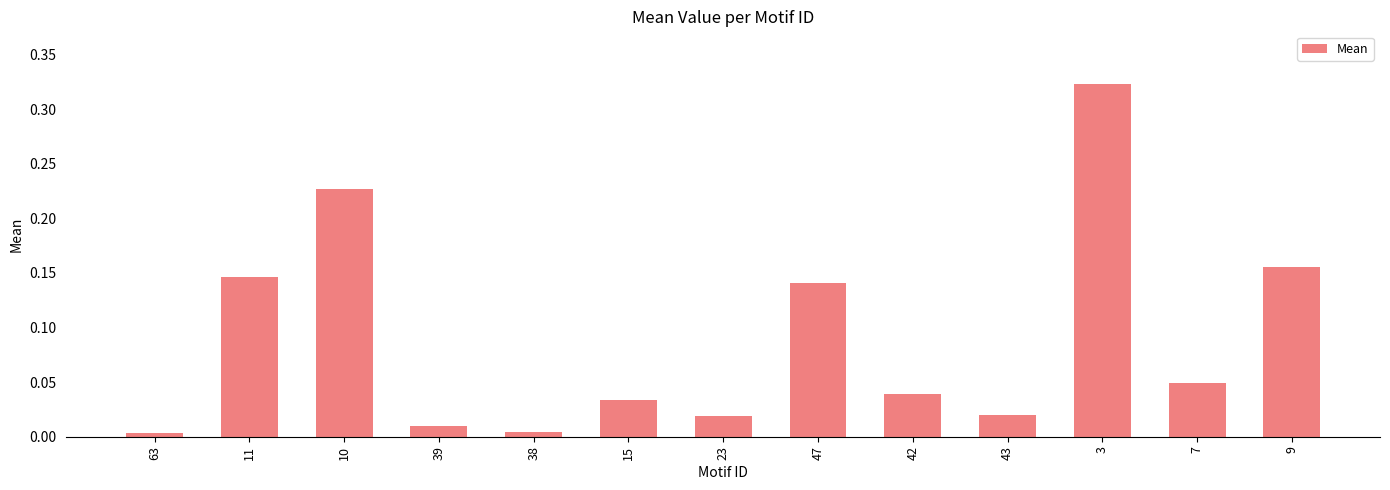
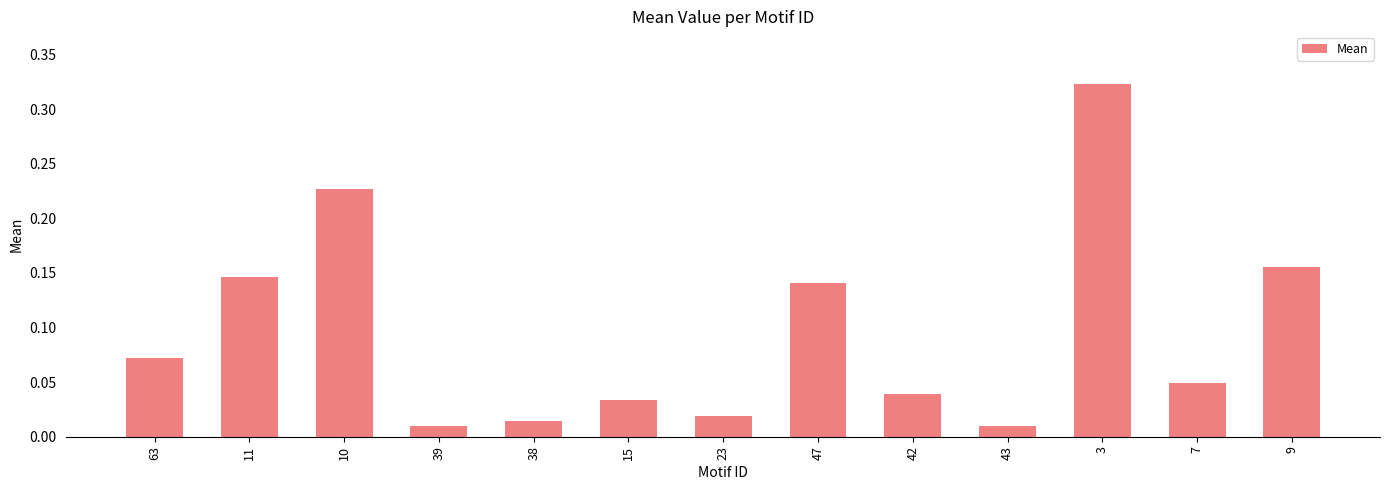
63: 0.003 -> 0.072
38: 0.004 -> 0.014
43: 0.020 -> 0.010
